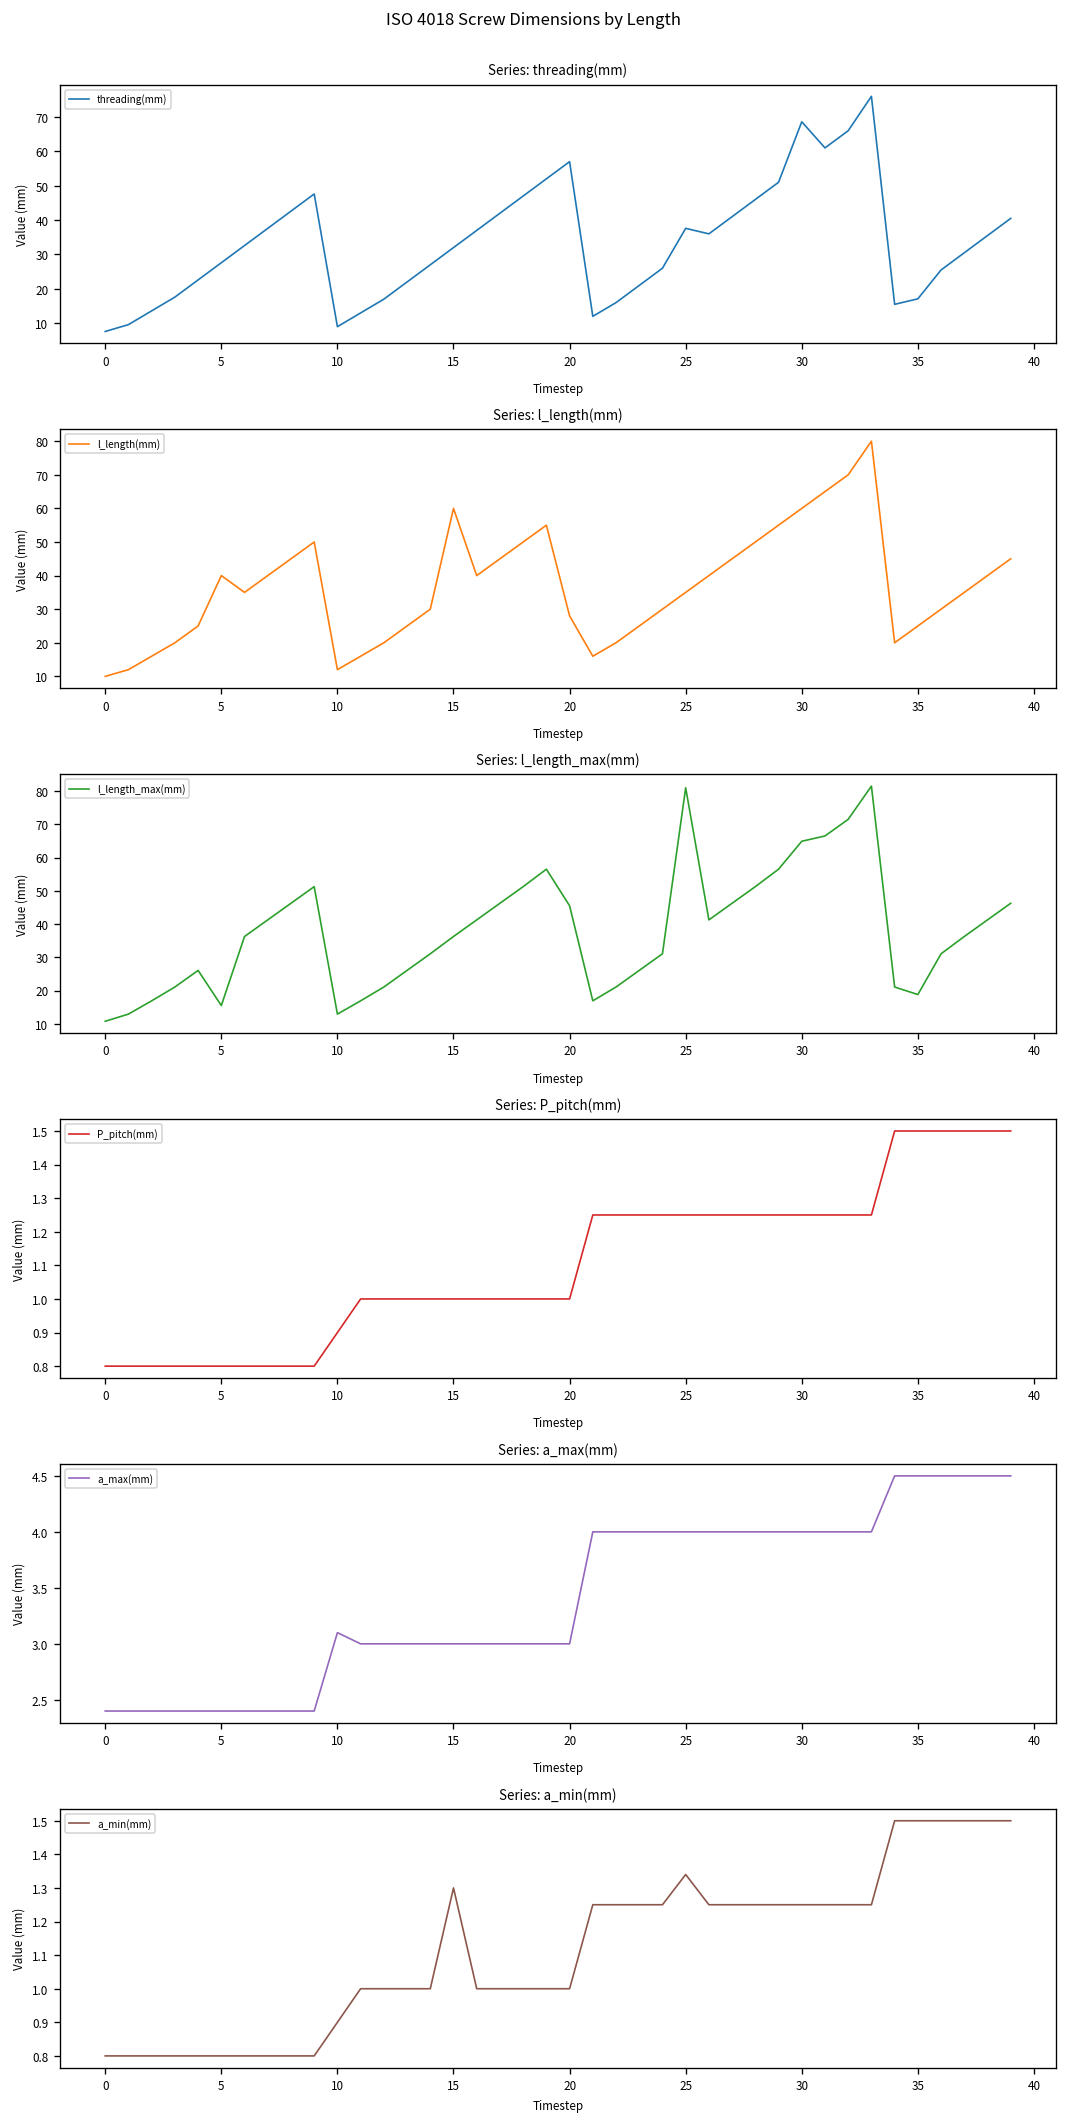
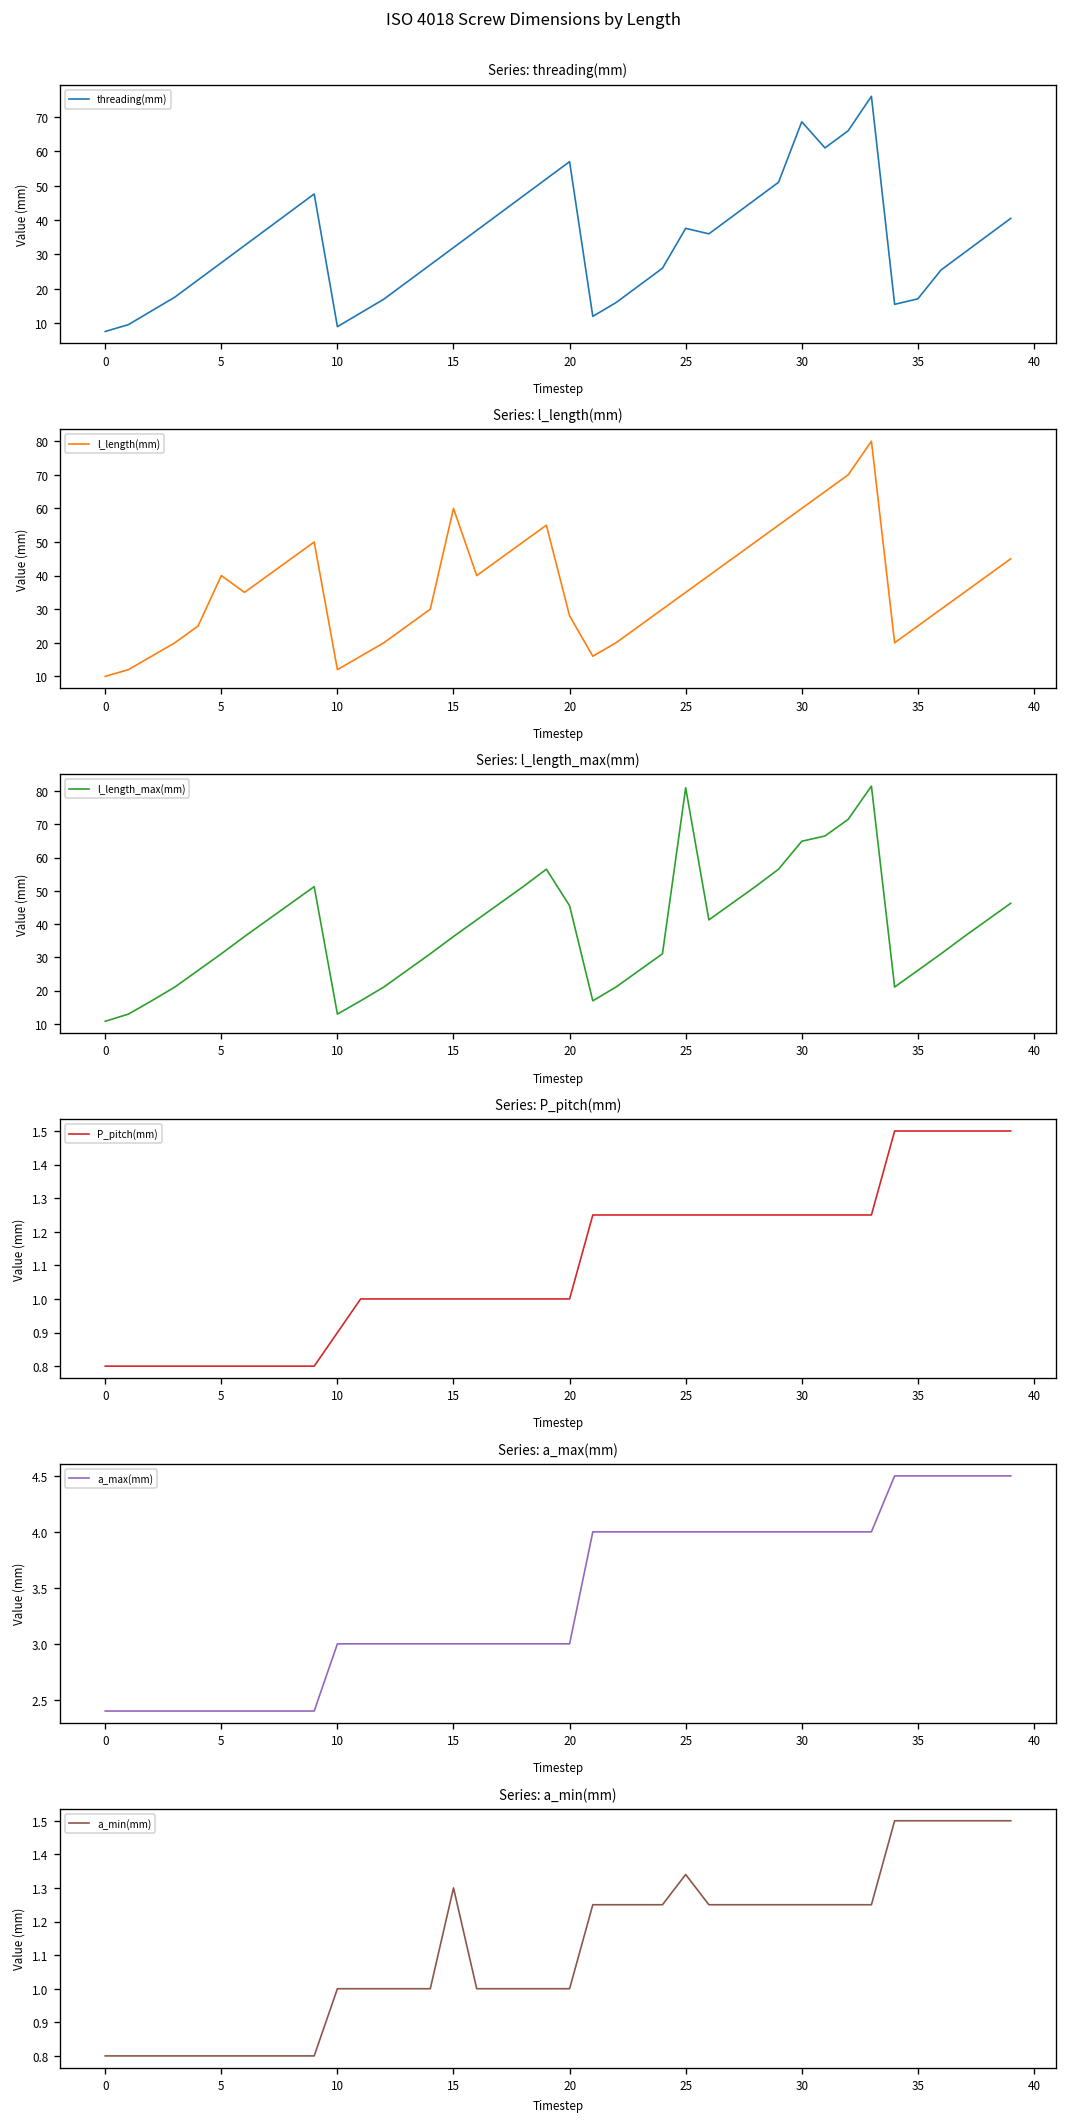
Series: l_length_max(mm), 5: 15 -> 31
Series: l_length_max(mm), 35: 19 -> 26
Series: a_max(mm), 10: 3.1 -> 3.0
Series: a_min(mm), 10: 0.9 -> 1.0
